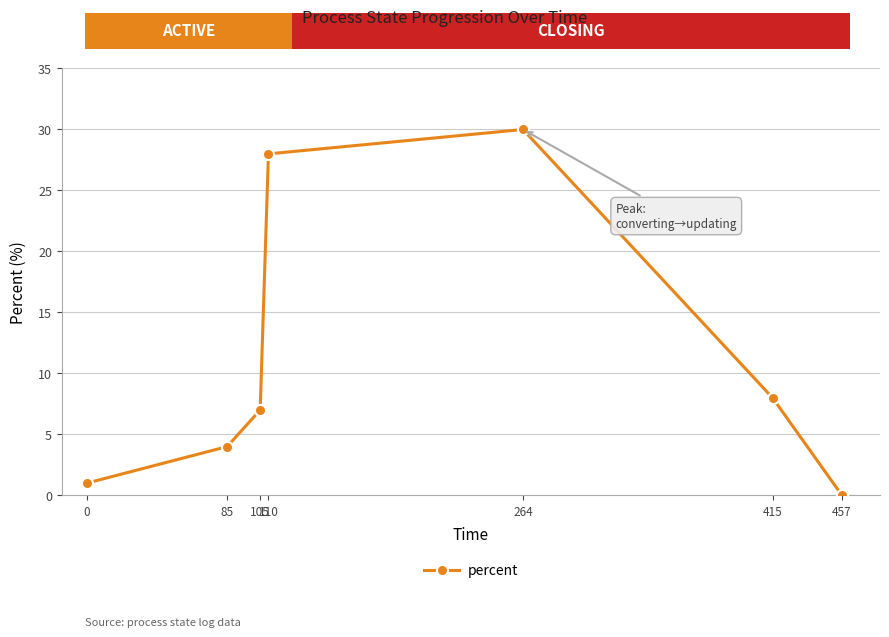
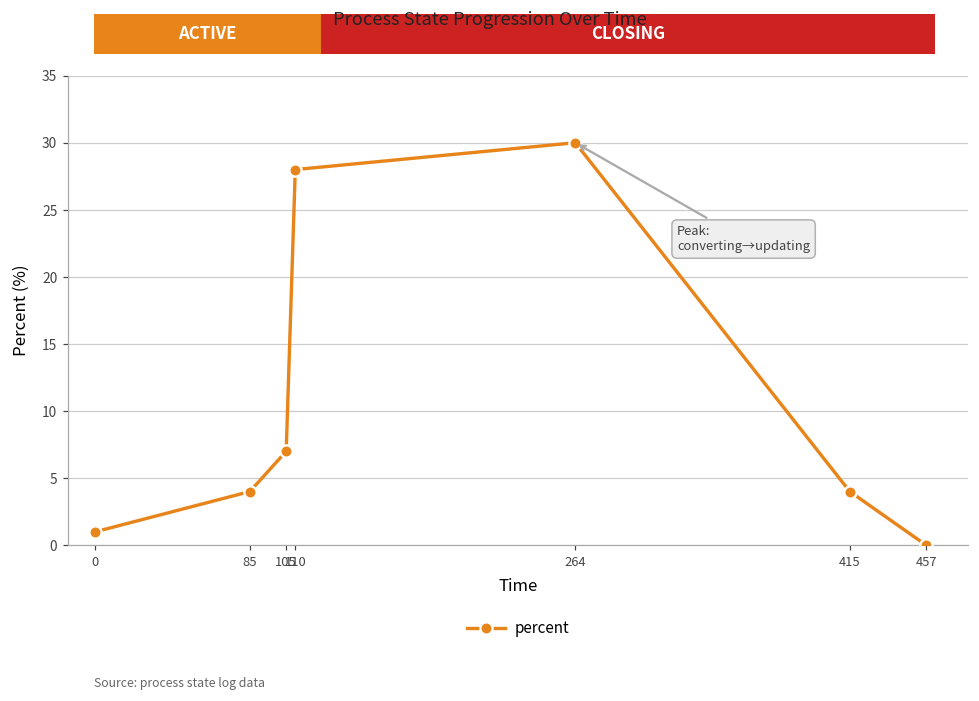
415: 8 -> 4
